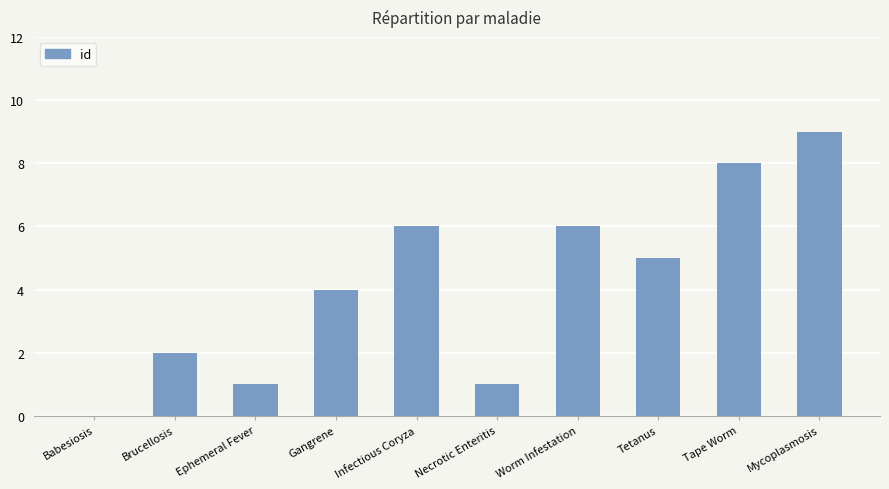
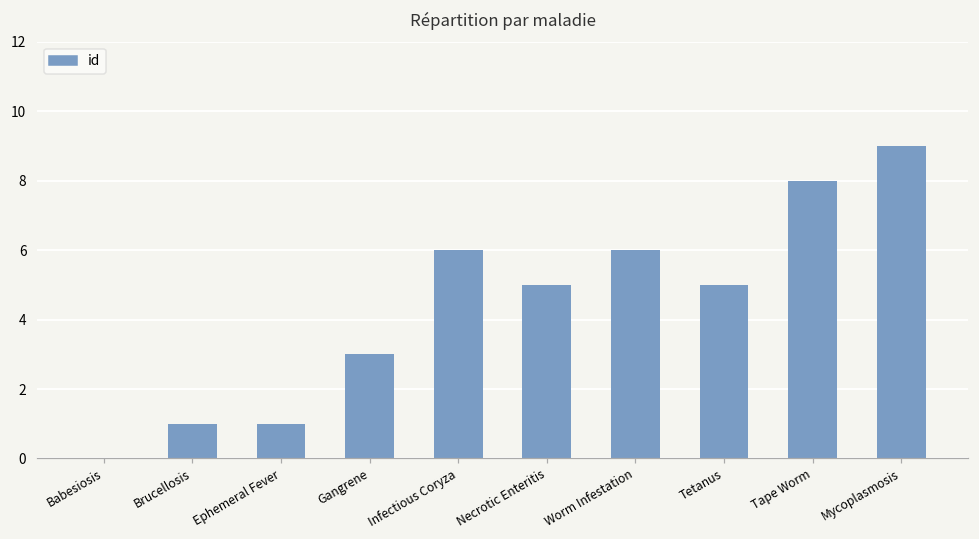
Brucellosis: 2 -> 1
Gangrene: 4 -> 3
Necrotic Enteritis: 1 -> 5
